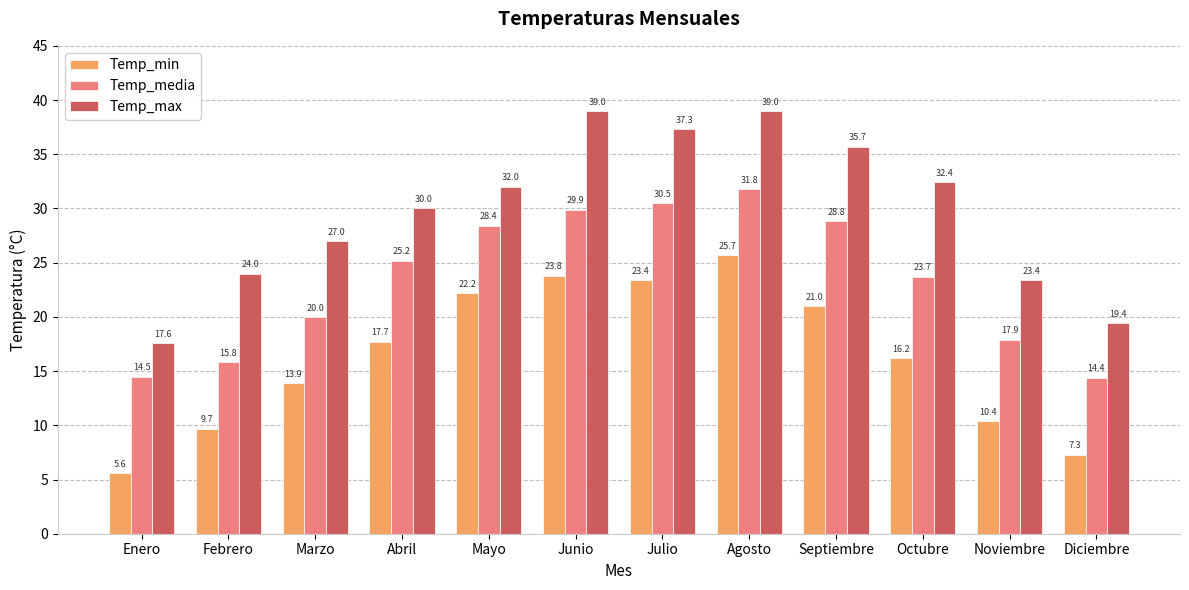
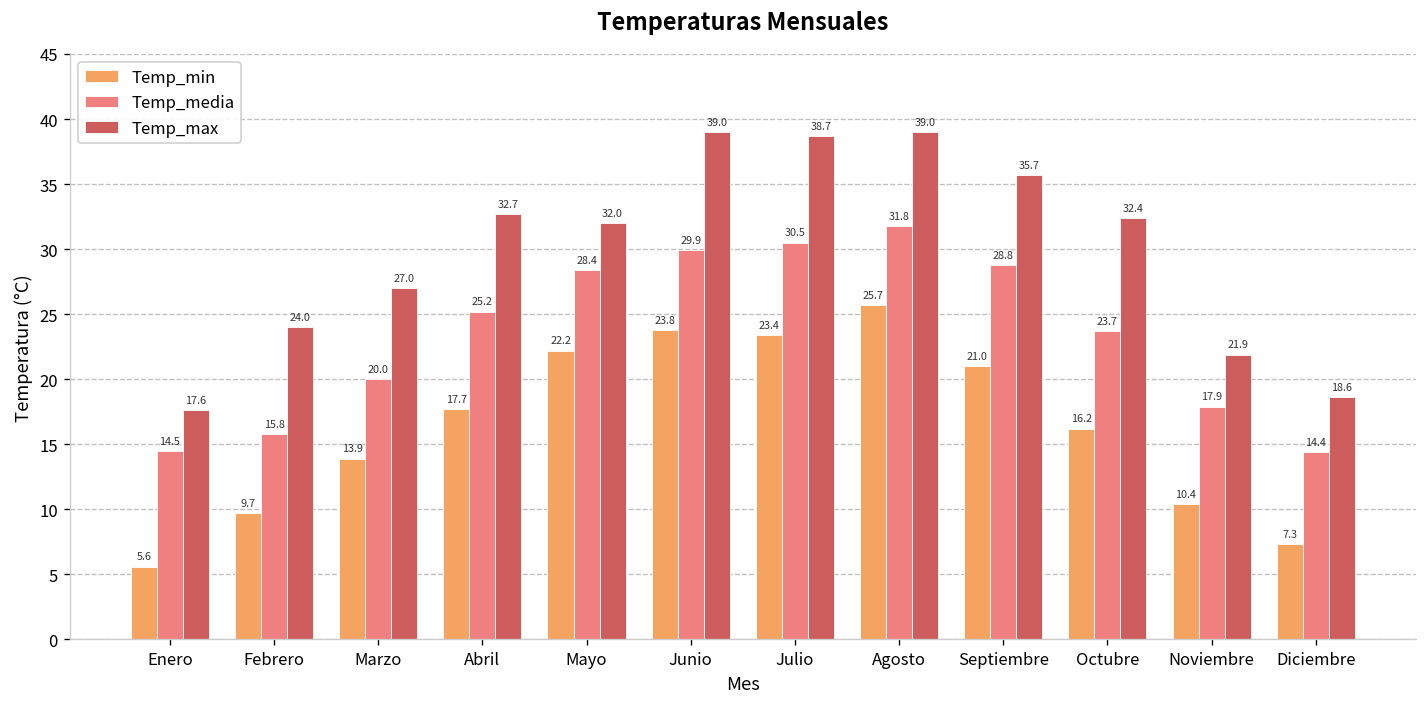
Temp_max, Abril: 30.0 -> 32.7
Temp_max, Julio: 37.3 -> 38.7
Temp_max, Noviembre: 23.4 -> 21.9
Temp_max, Diciembre: 19.4 -> 18.6
